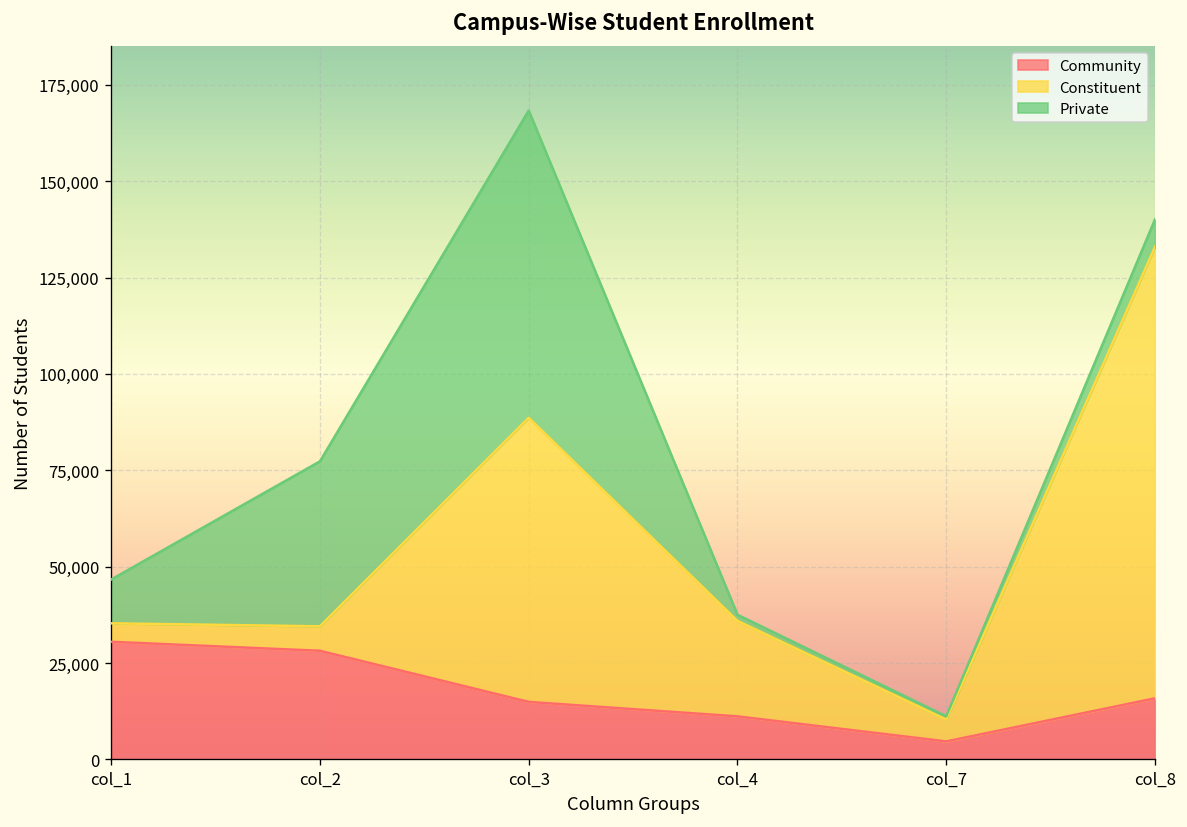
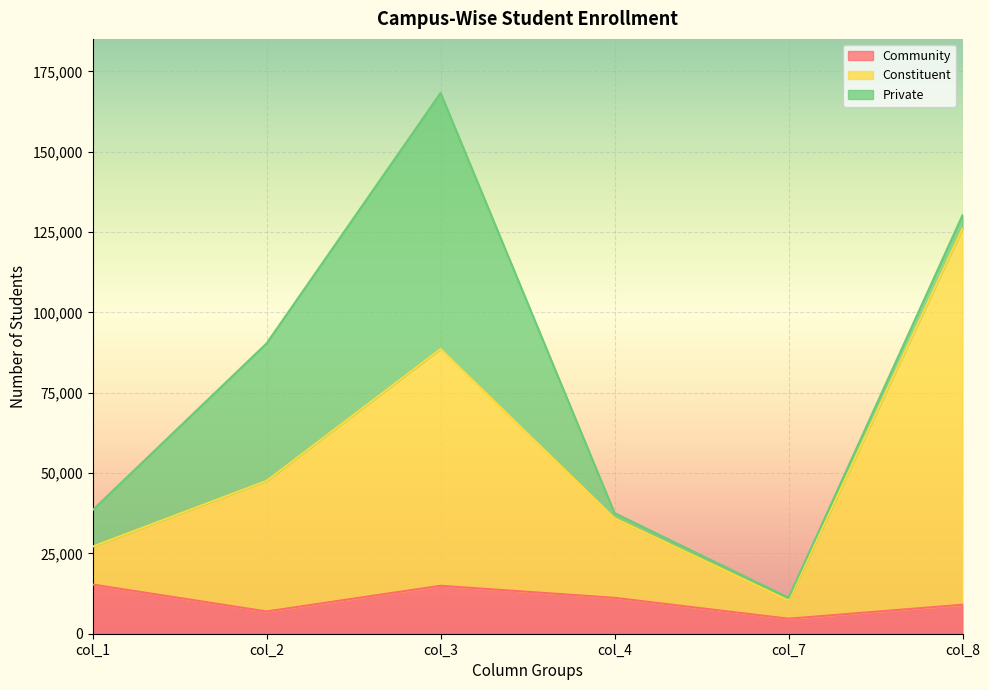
Community, col_1: 31,000 -> 15,000
Constituent, col_1: 5,000 -> 12,000
Community, col_2: 28,000 -> 7,000
Constituent, col_2: 6,000 -> 41,000
Community, col_8: 16,000 -> 9,000
Private, col_8: 7,000 -> 4,000
